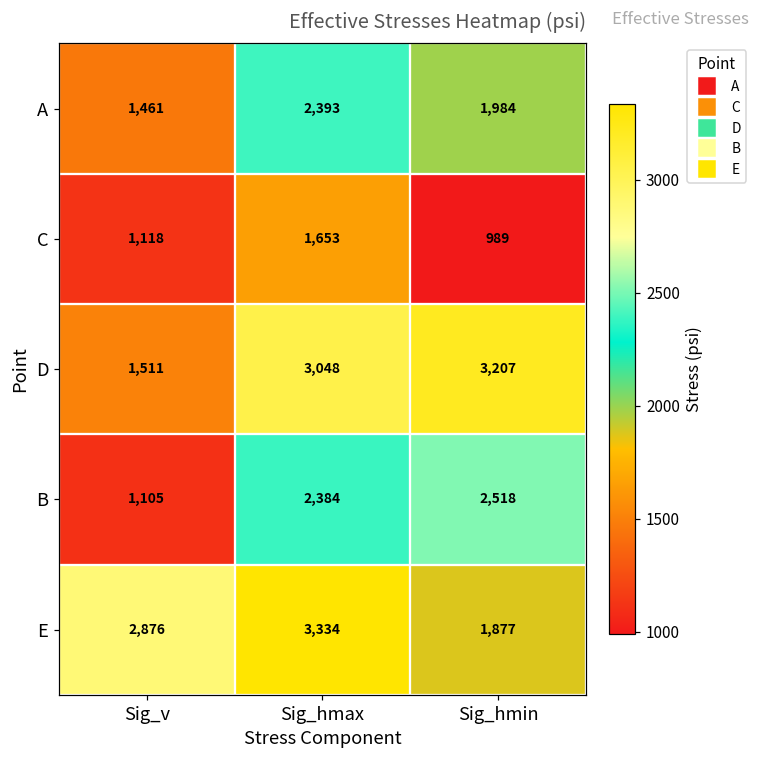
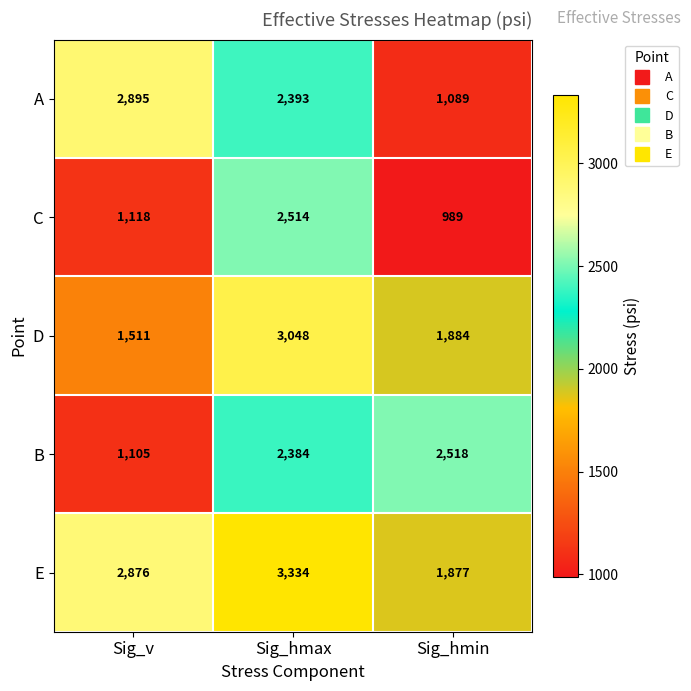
A, Sig_v: 1,461 -> 2,895
A, Sig_hmin: 1,984 -> 1,089
C, Sig_hmax: 1,653 -> 2,514
D, Sig_hmin: 3,207 -> 1,884
